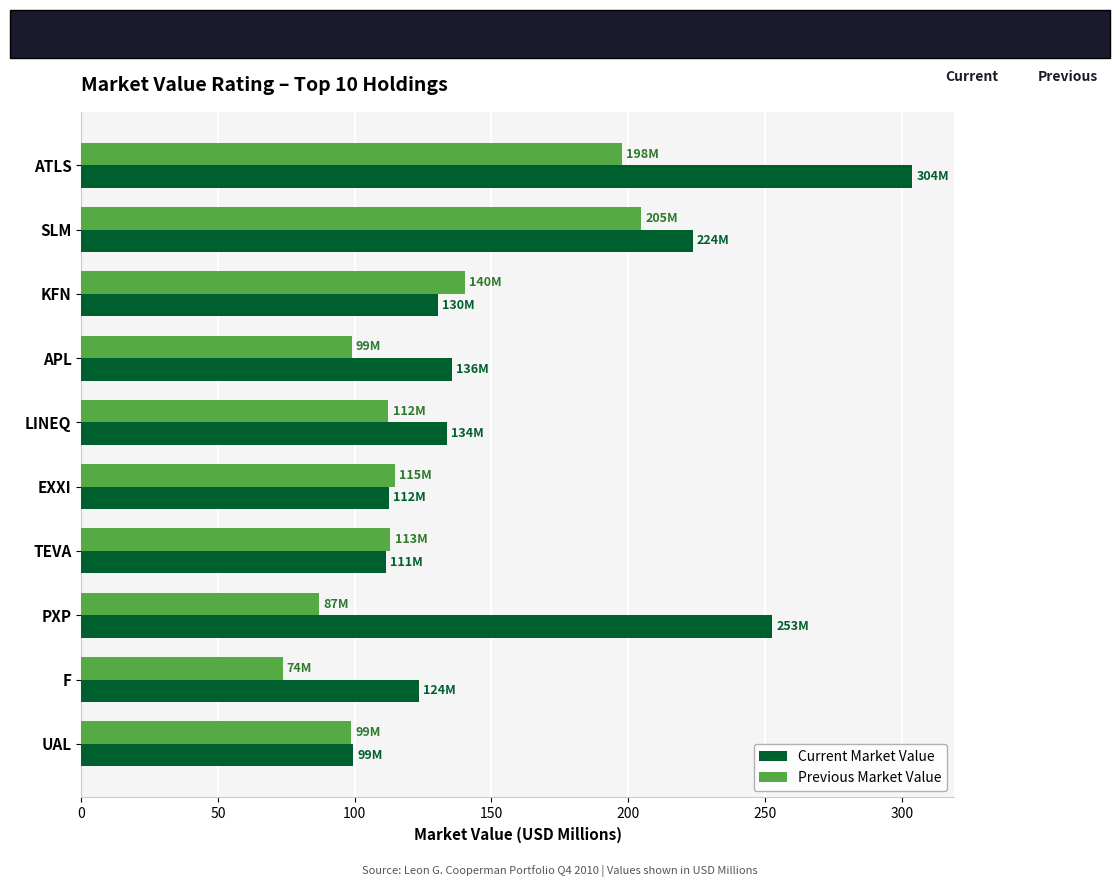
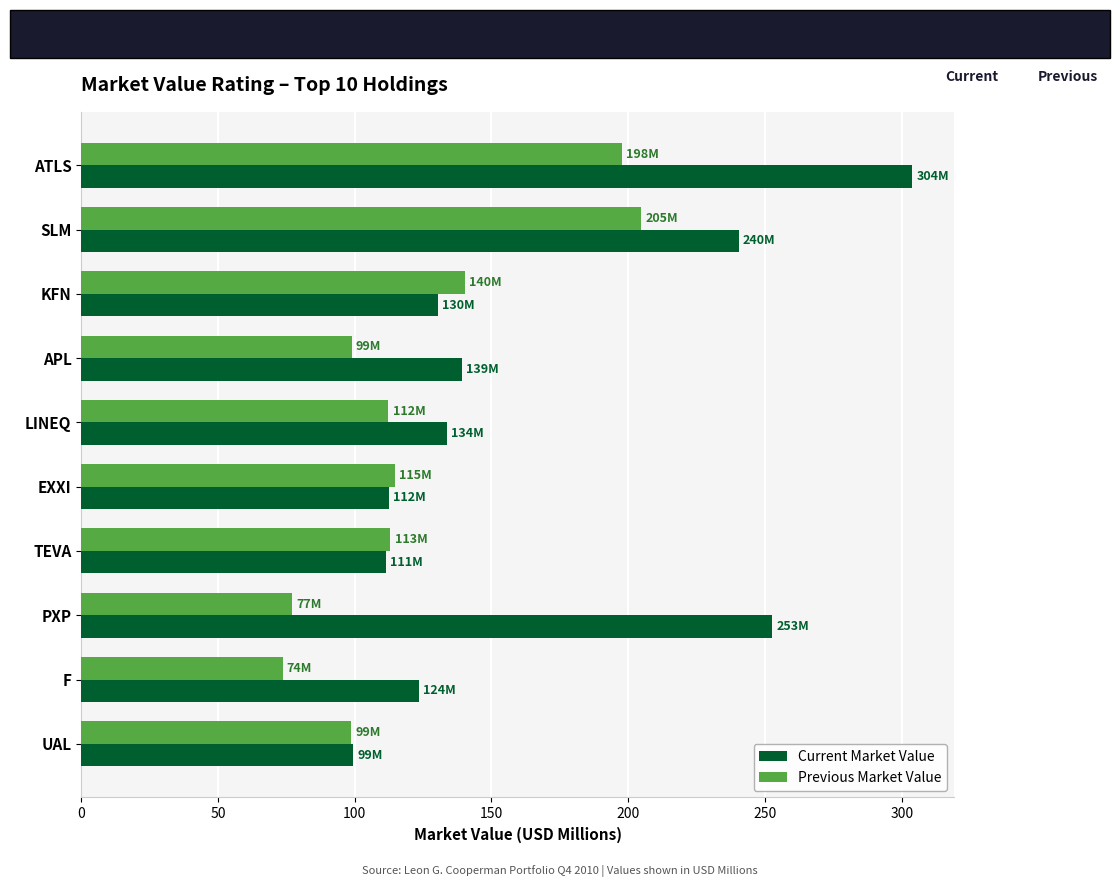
Current Market Value, SLM: 224M -> 240M
Current Market Value, APL: 136M -> 139M
Previous Market Value, PXP: 87M -> 77M
